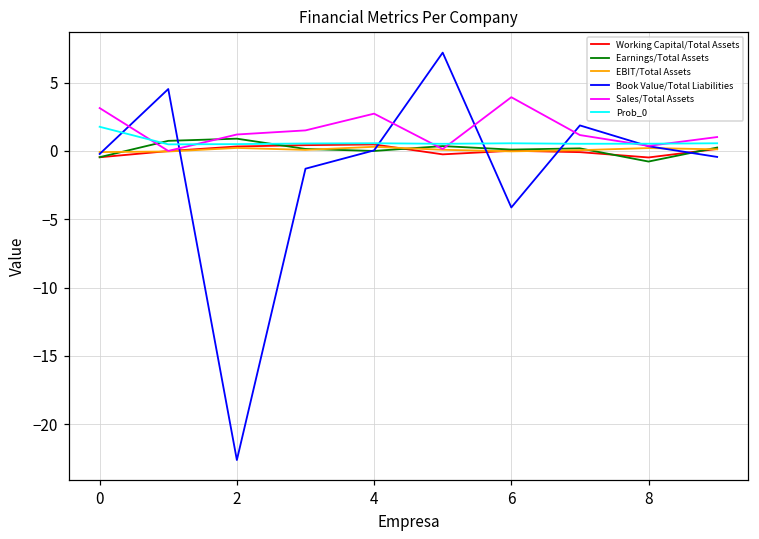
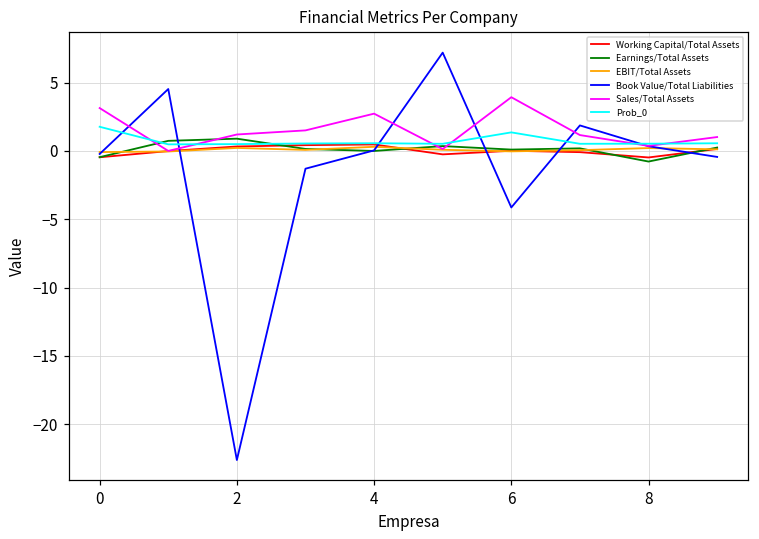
Prob_0, 6: 0.6 -> 1.4
